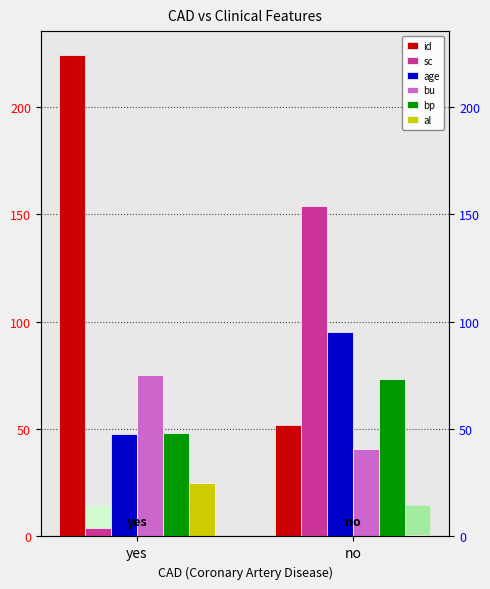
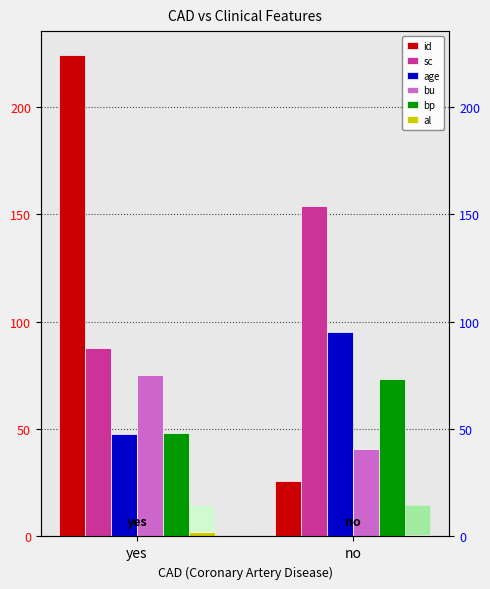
sc, yes: 4 -> 88
al, yes: 25 -> 2
id, no: 52 -> 26
